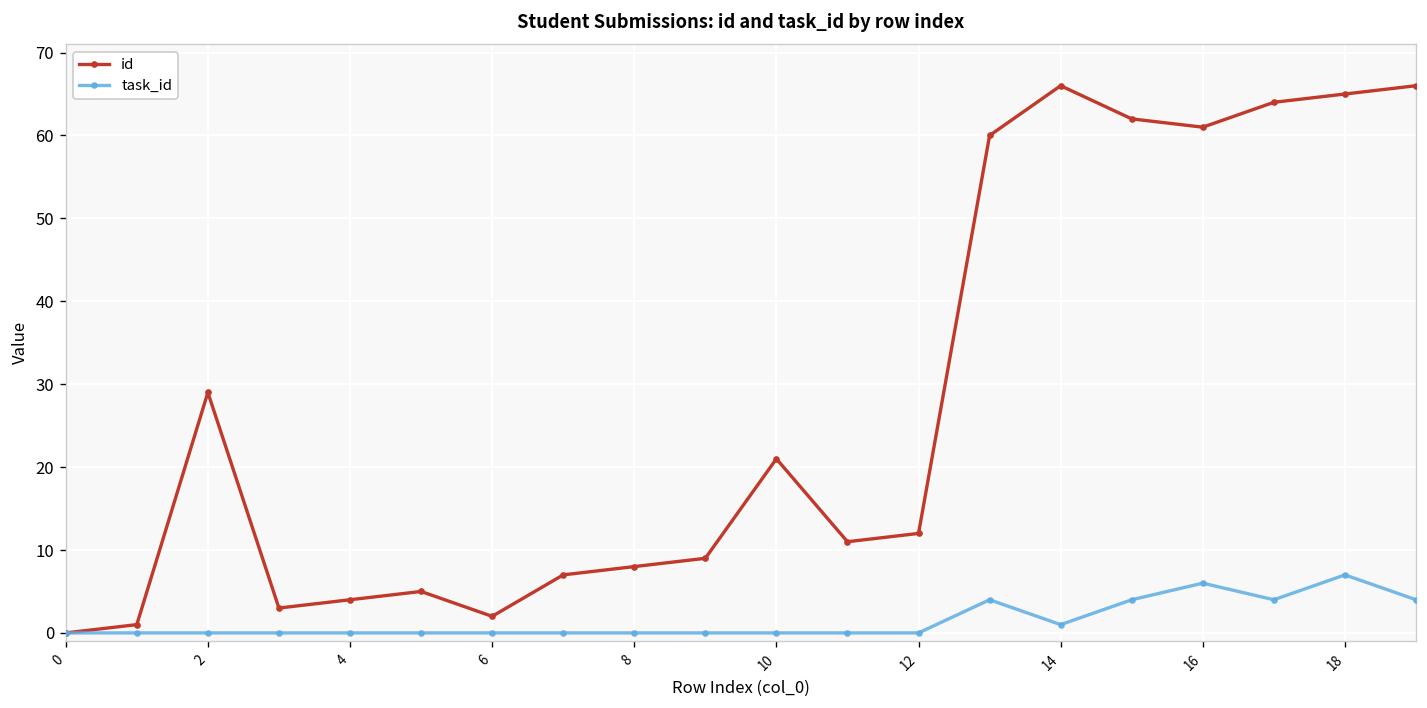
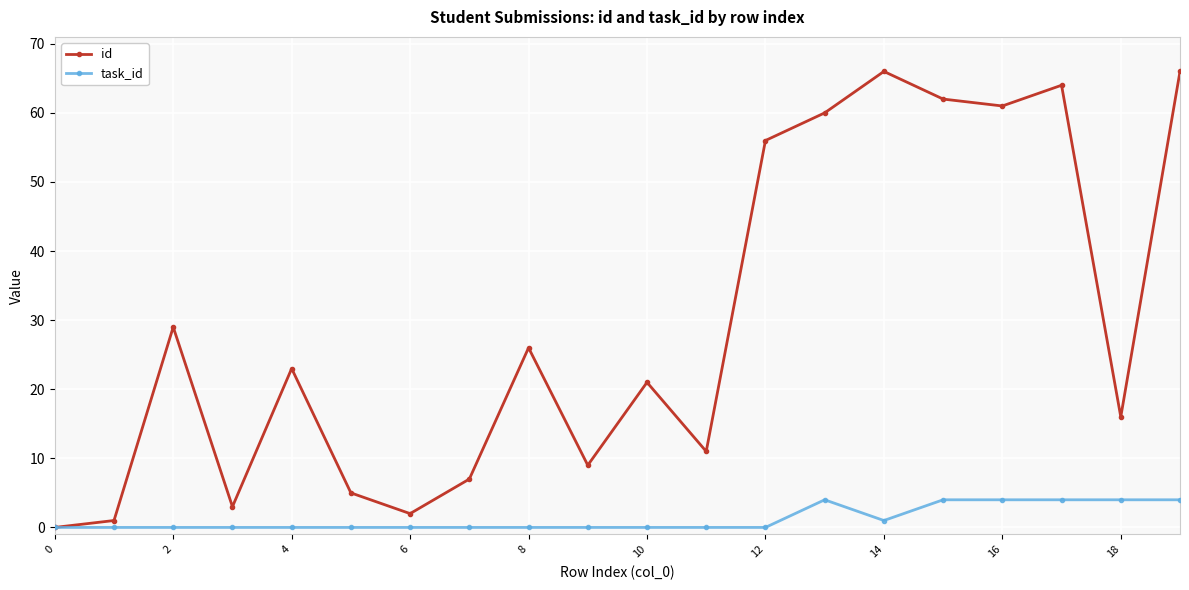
id, 4: 4 -> 23
id, 8: 8 -> 26
id, 12: 12 -> 56
task_id, 16: 6 -> 4
id, 18: 65 -> 16
task_id, 18: 7 -> 4
